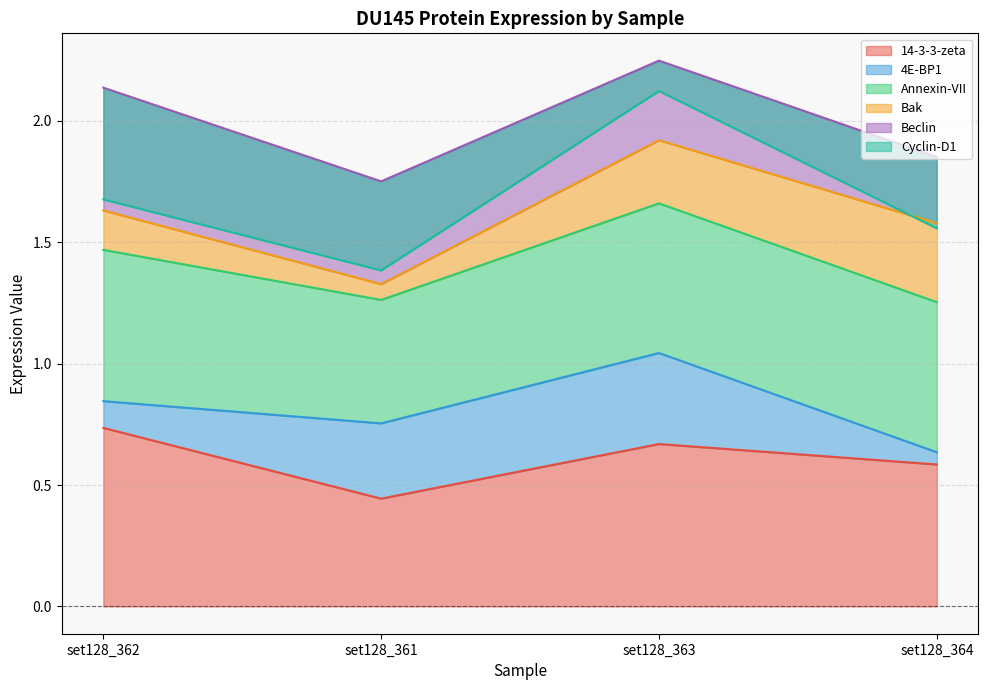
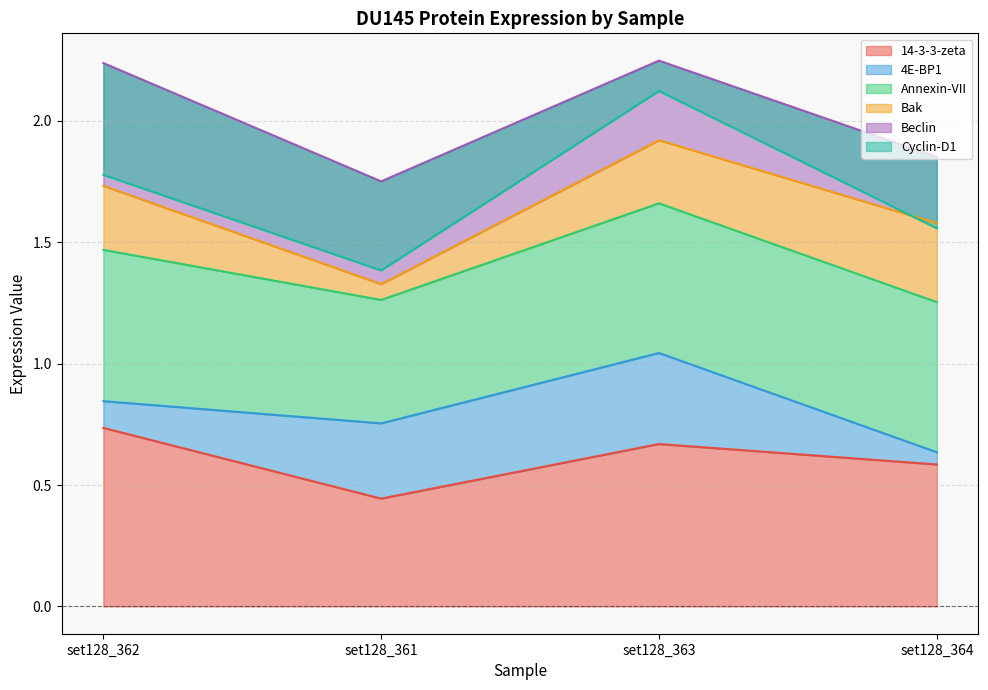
Bak, set128_362: 0.16 -> 0.26
